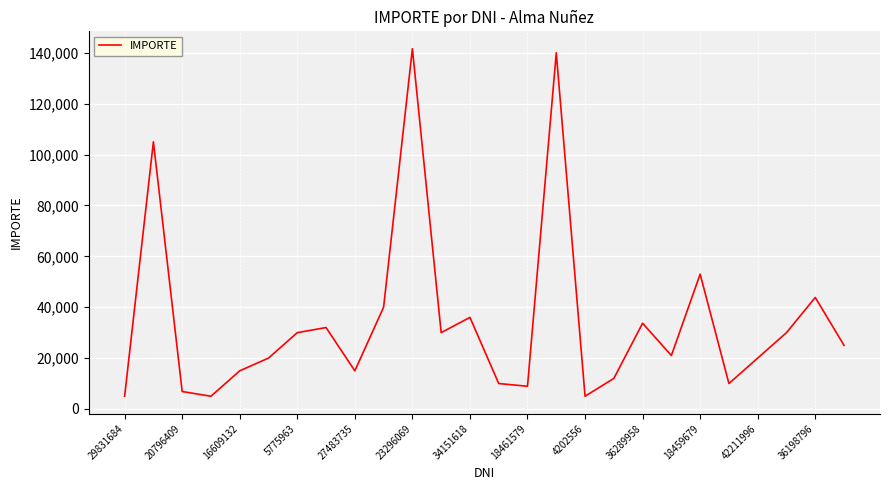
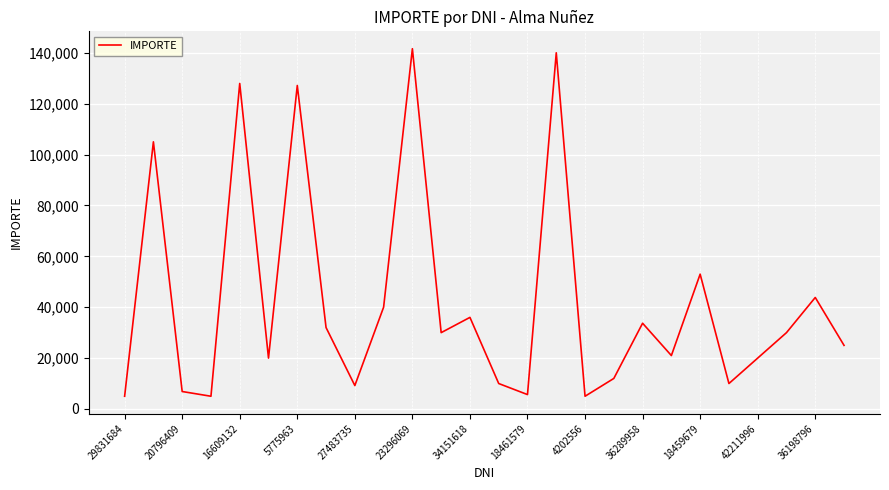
16609132: 15,000 -> 128,000
5775963: 30,000 -> 127,000
27483735: 15,000 -> 9,000
18461579: 9,000 -> 6,000
